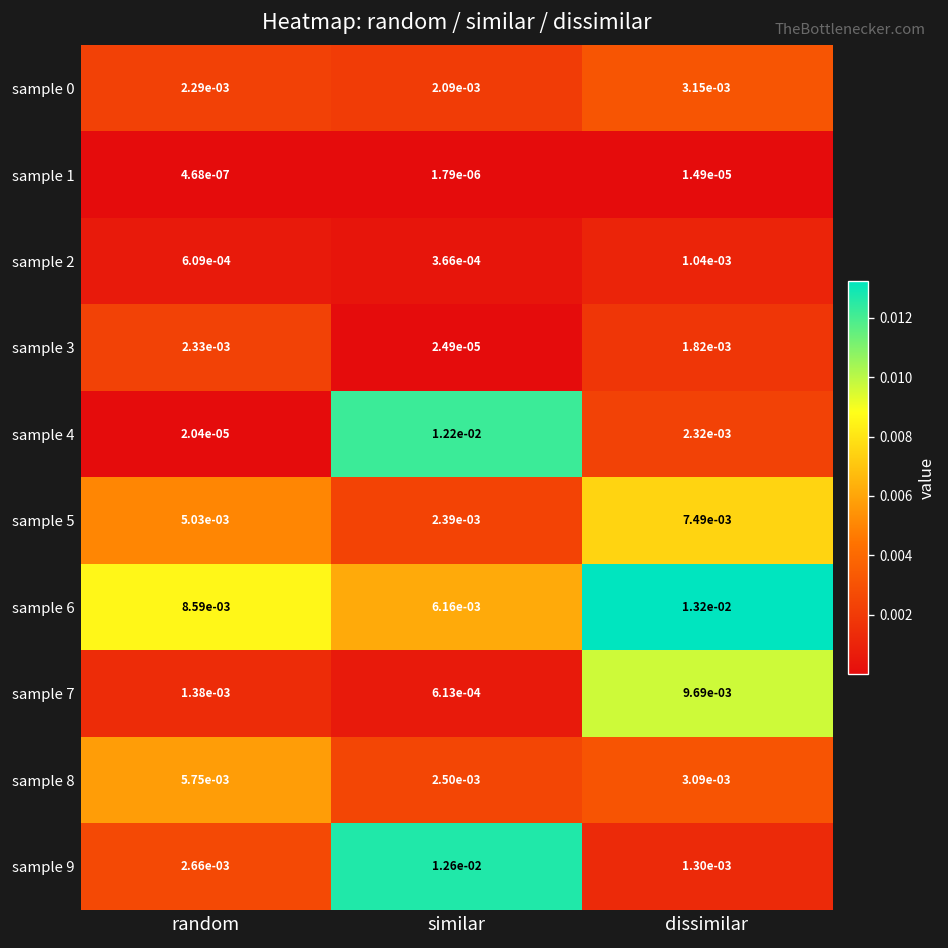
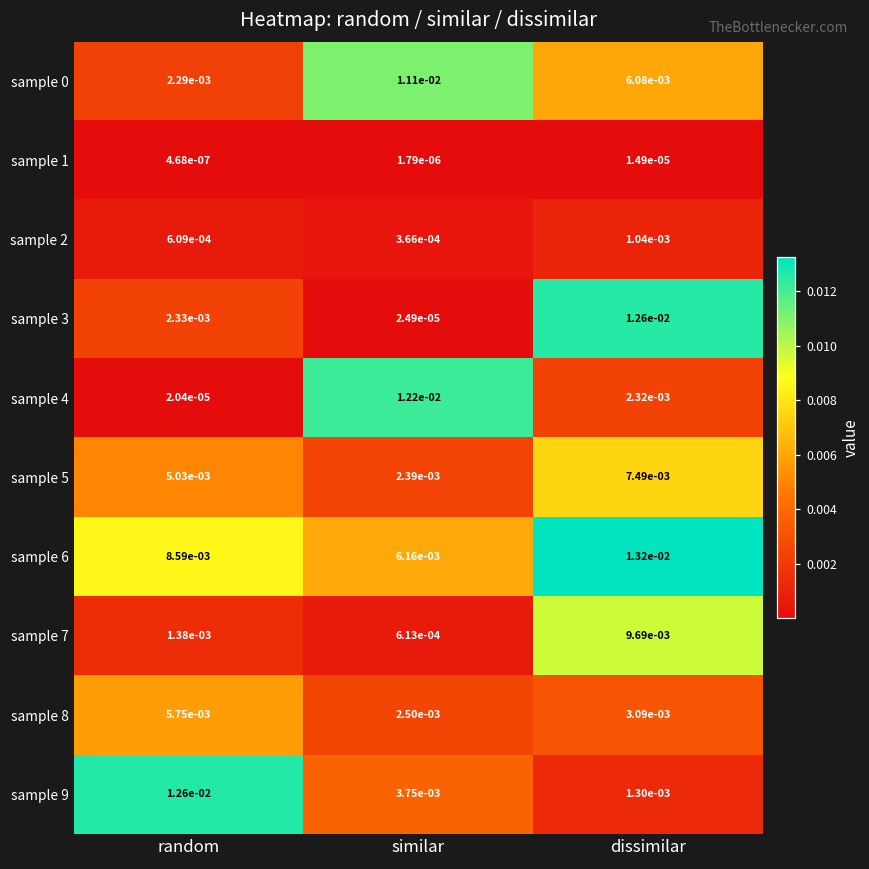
sample 0, similar: 2.09e-03 -> 1.11e-02
sample 0, dissimilar: 3.15e-03 -> 6.08e-03
sample 3, dissimilar: 1.82e-03 -> 1.26e-02
sample 9, random: 2.66e-03 -> 1.26e-02
sample 9, similar: 1.26e-02 -> 3.75e-03
